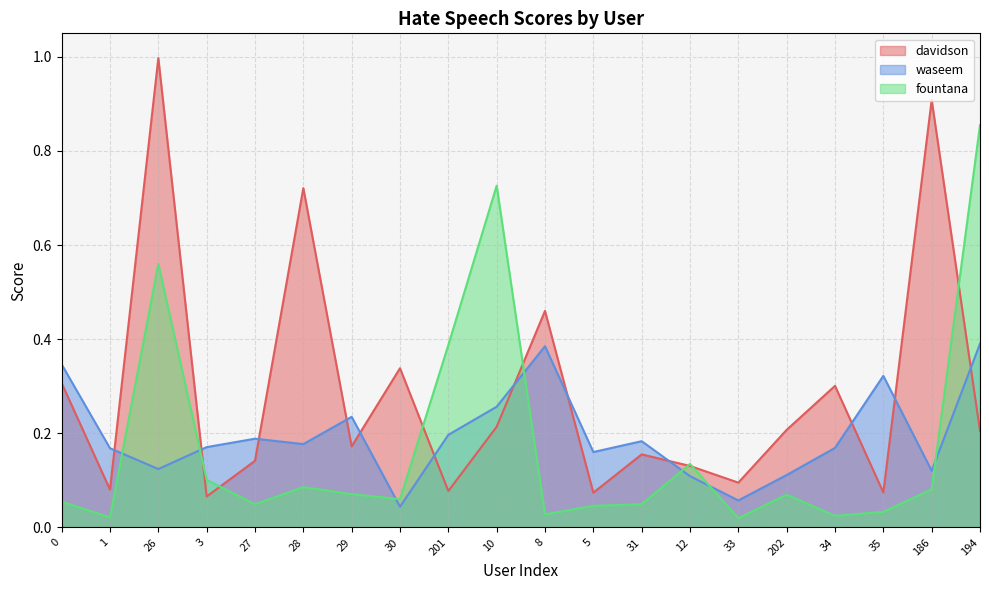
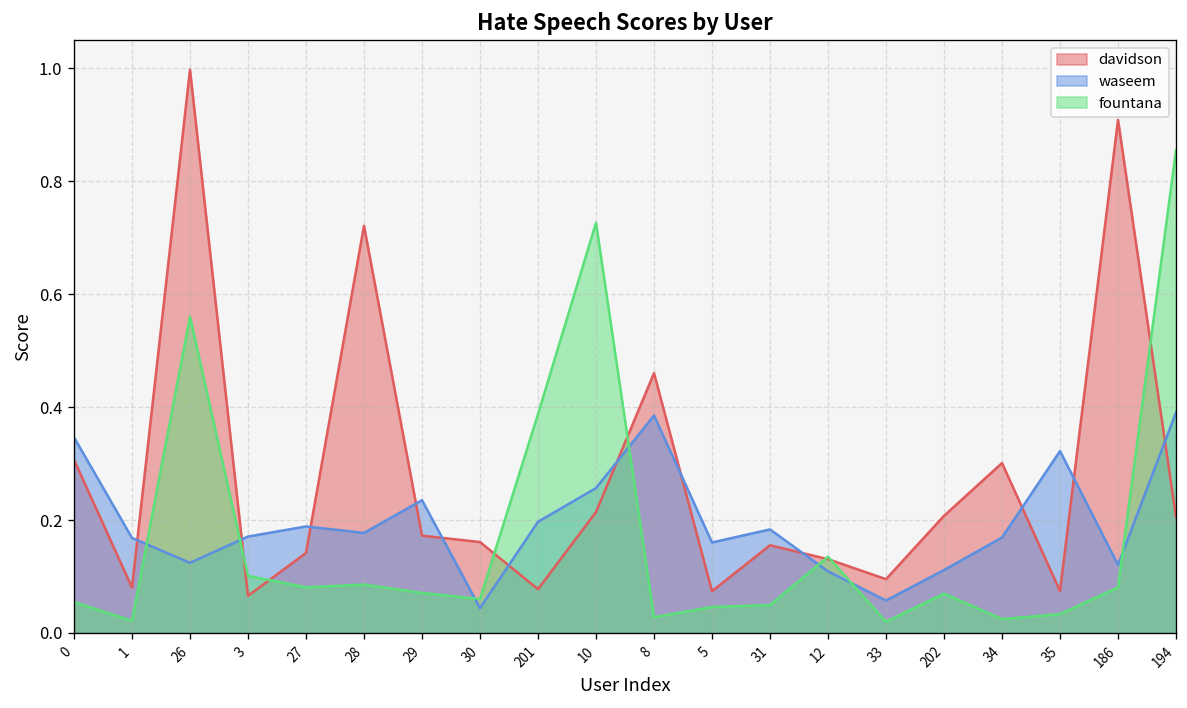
fountana, 27: 0.05 -> 0.08
davidson, 30: 0.34 -> 0.16
